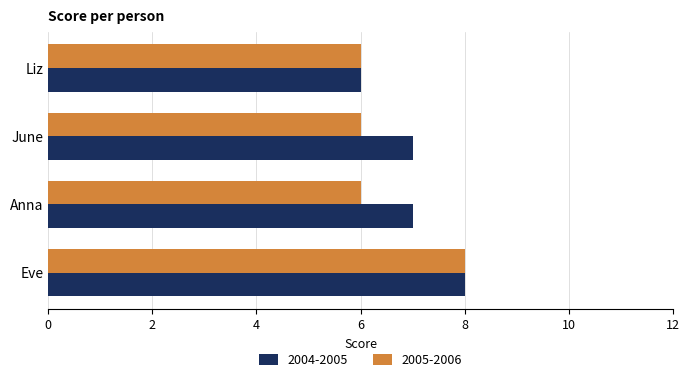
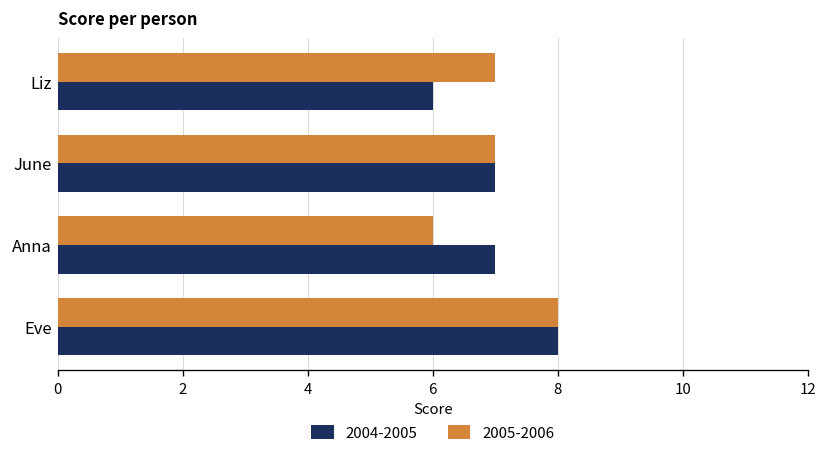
2005-2006, Liz: 6 -> 7
2005-2006, June: 6 -> 7
